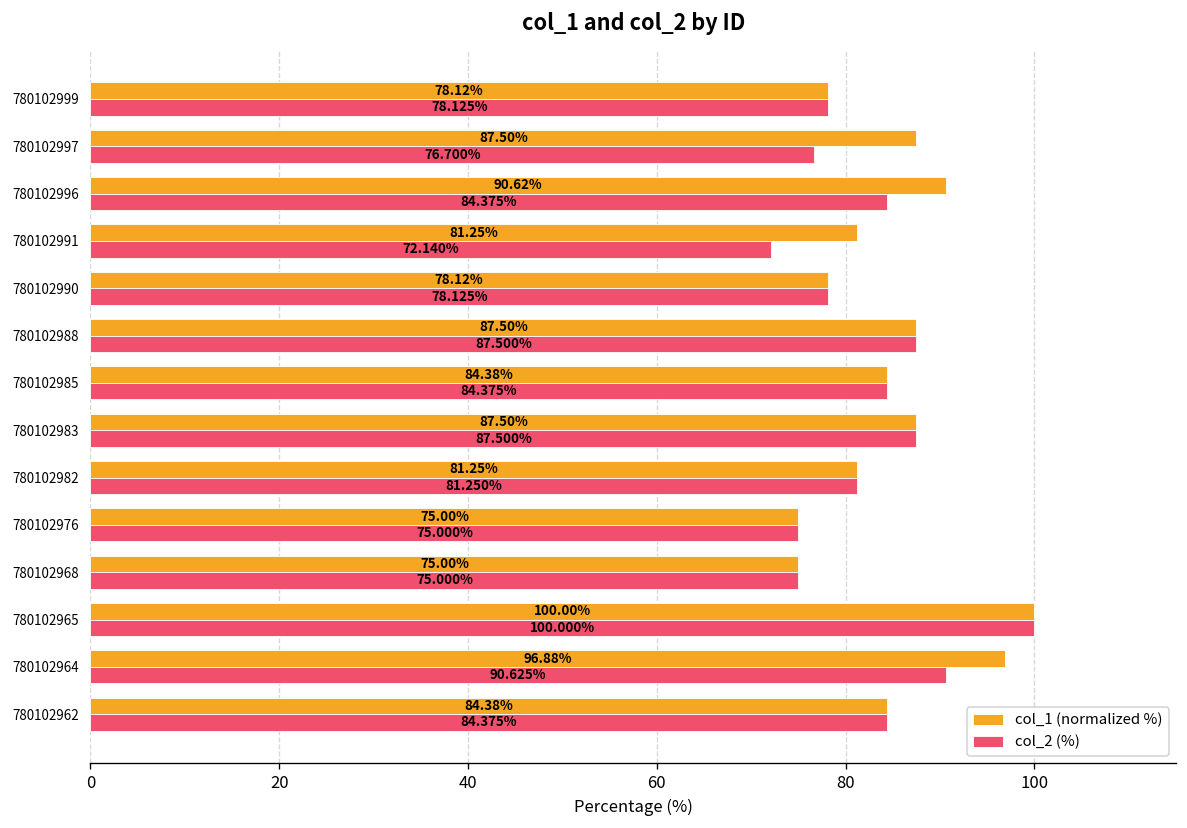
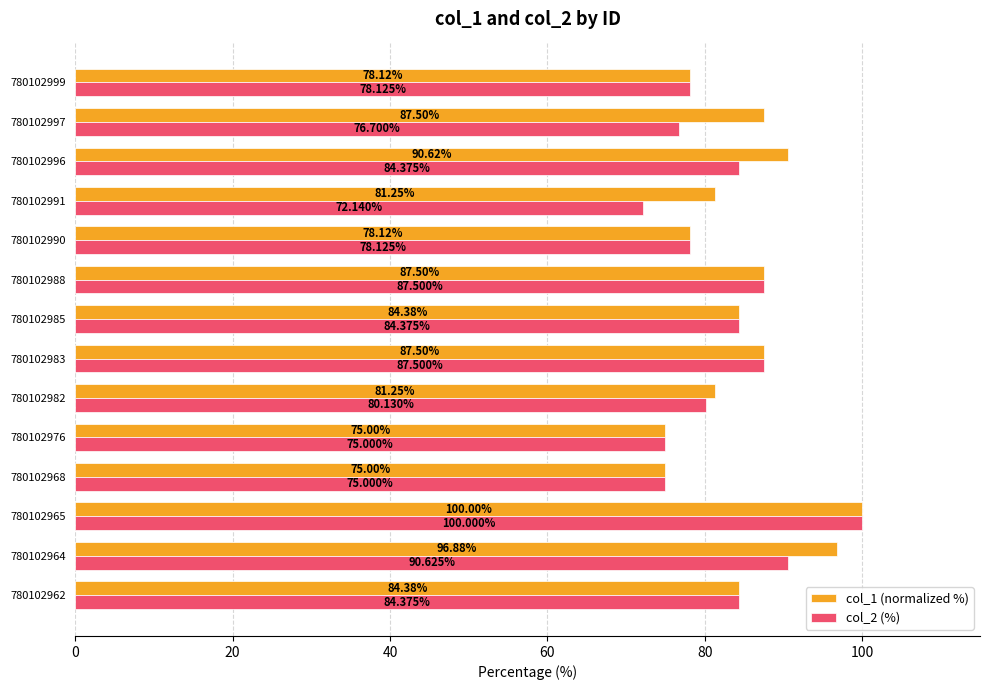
col_2 (%), 780102982: 81.250% -> 80.130%
